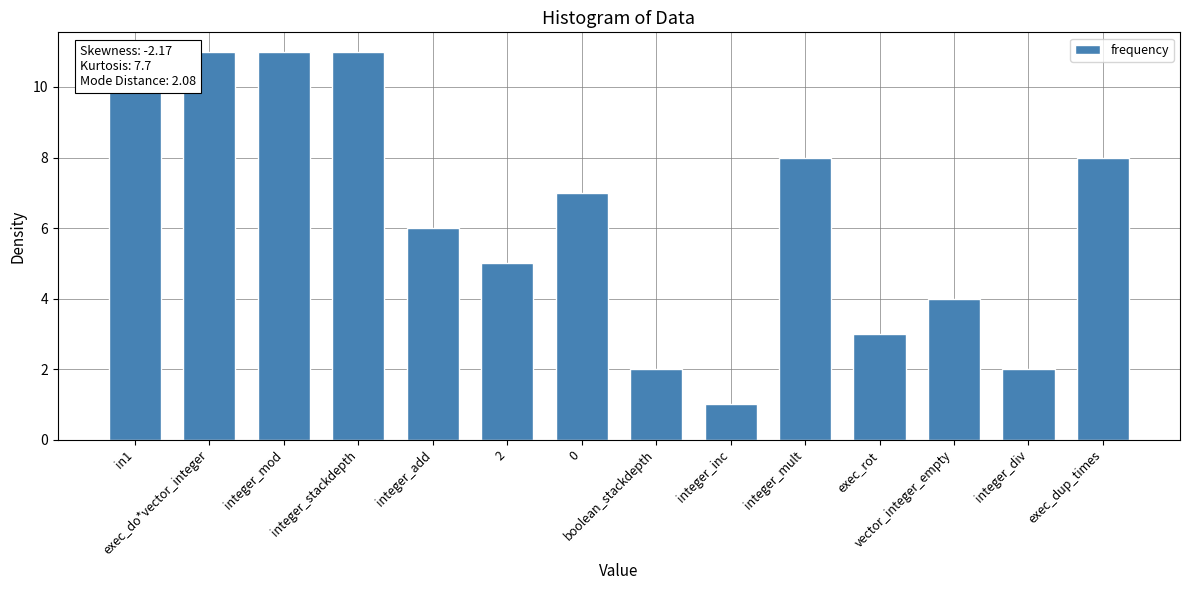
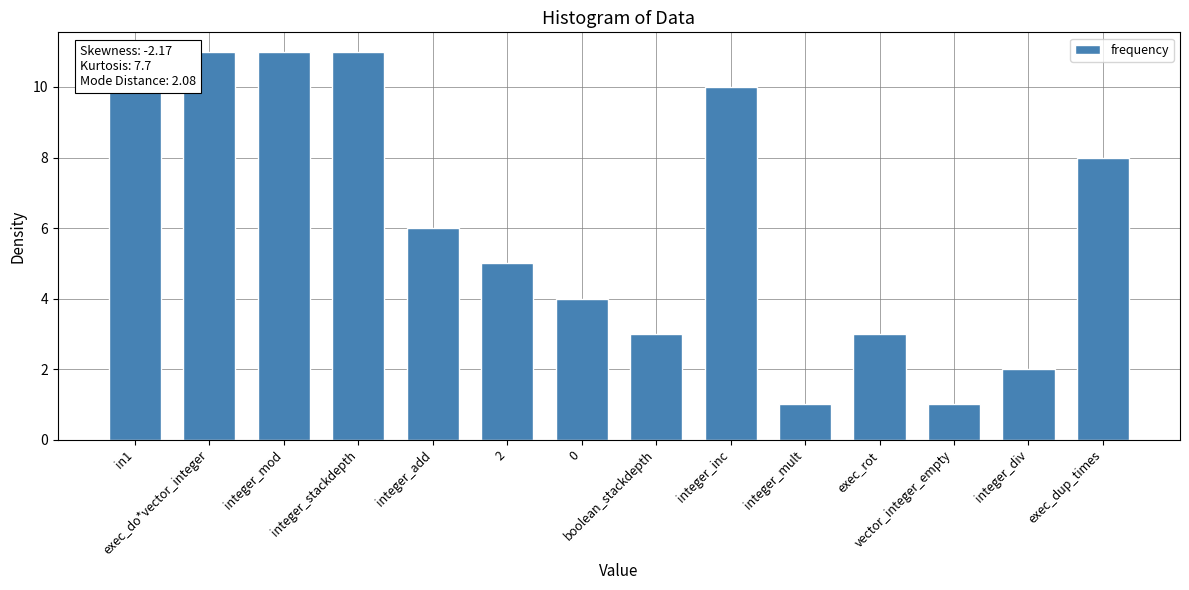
0: 7 -> 4
boolean_stackdepth: 2 -> 3
integer_inc: 1 -> 10
integer_mult: 8 -> 1
vector_integer_empty: 4 -> 1
